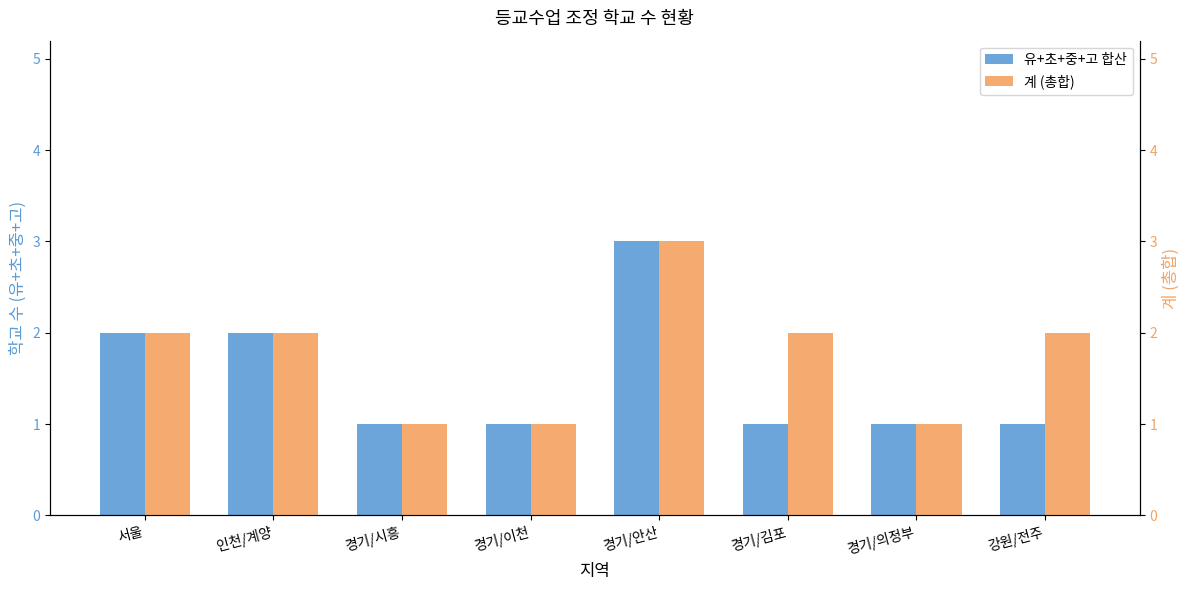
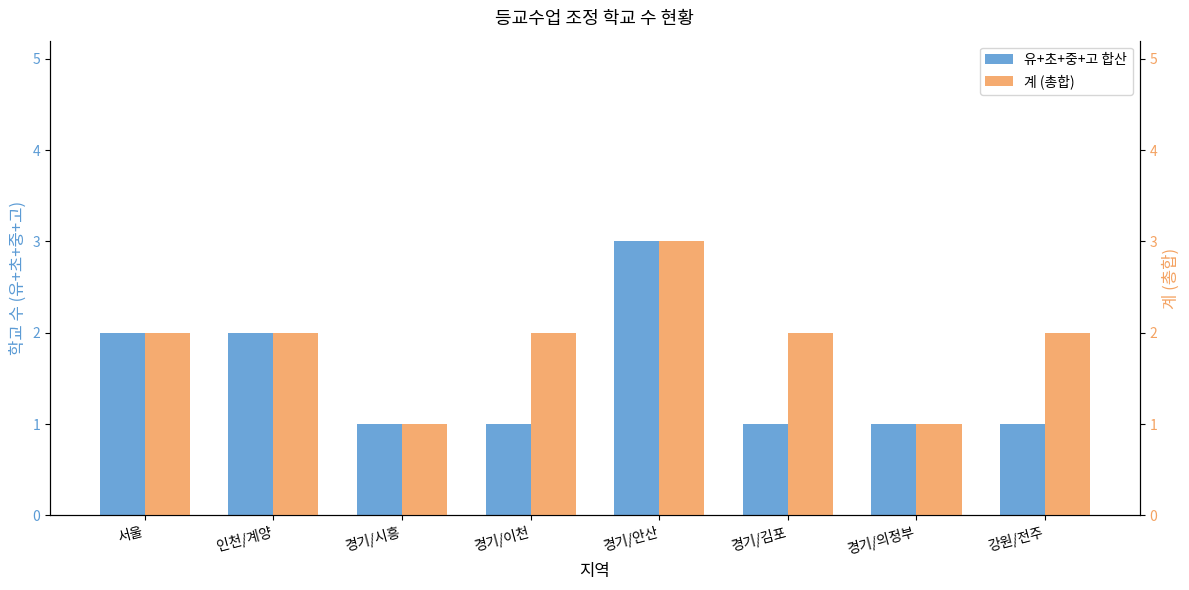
계 (총합), 경기/이천: 1 -> 2
